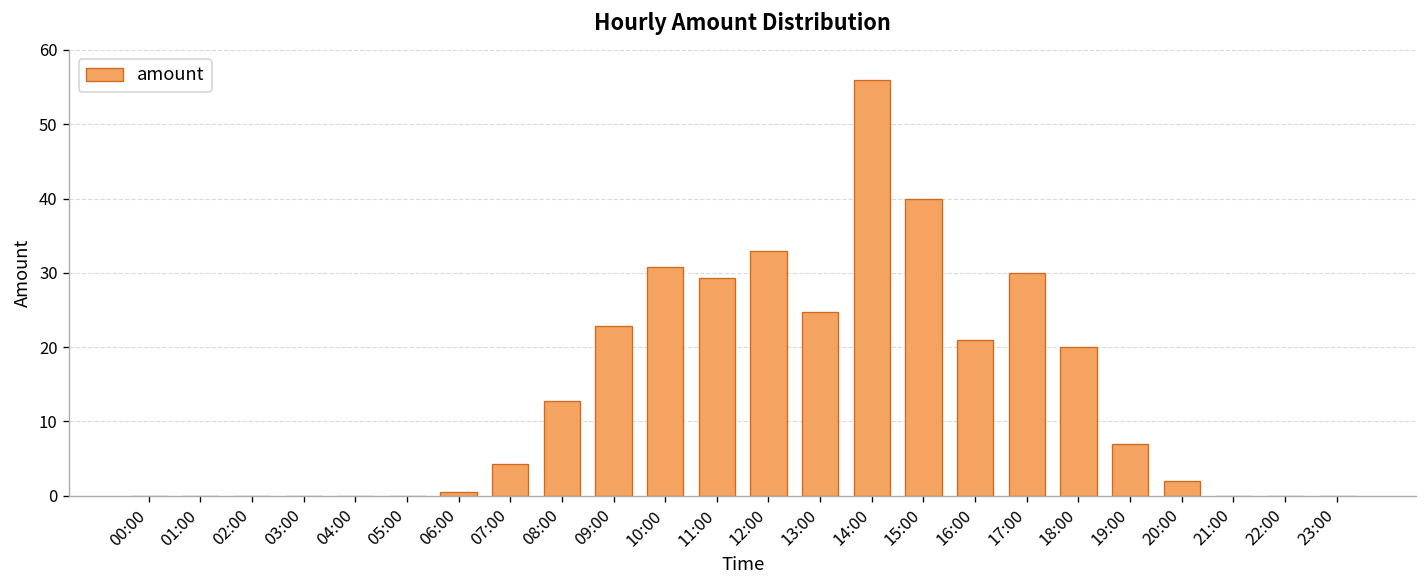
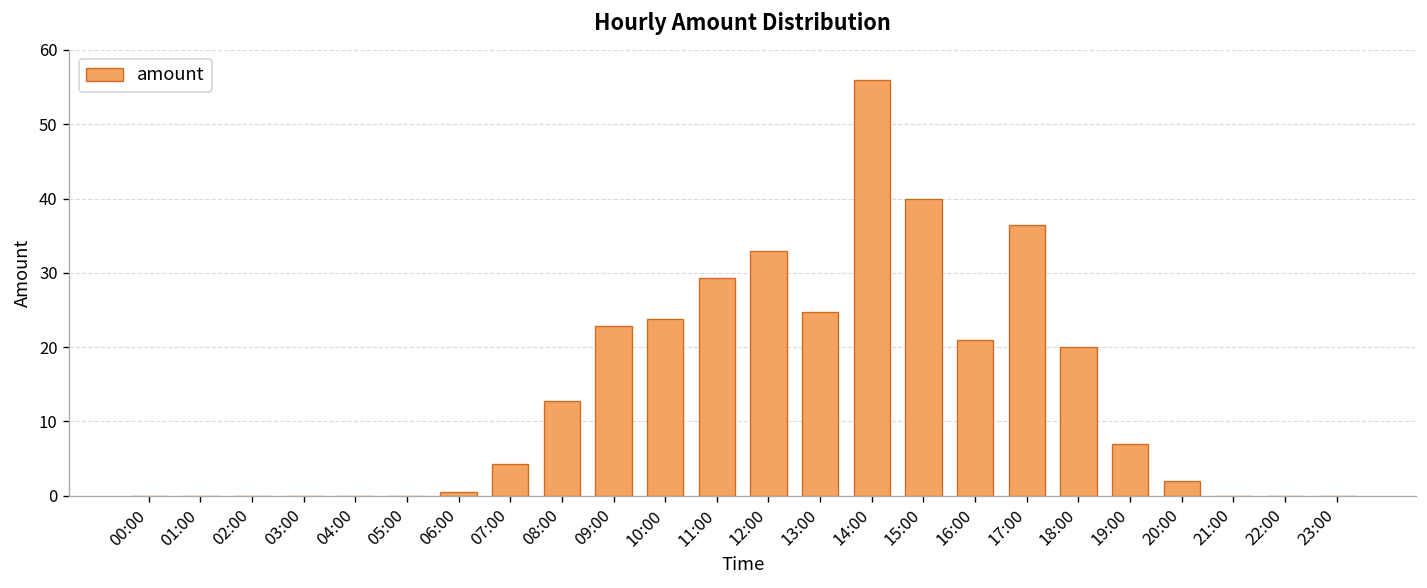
10:00: 31 -> 24
17:00: 30 -> 36
